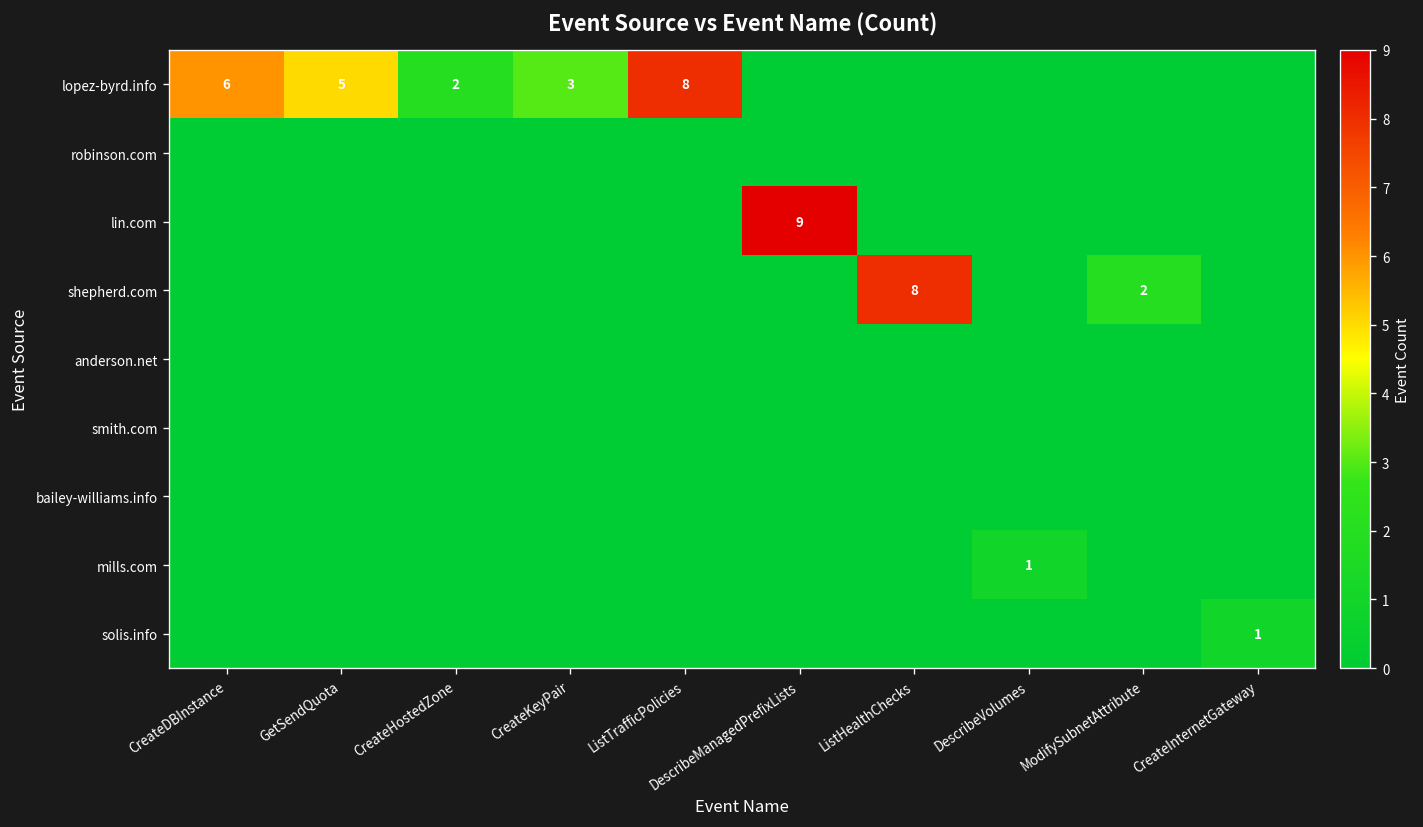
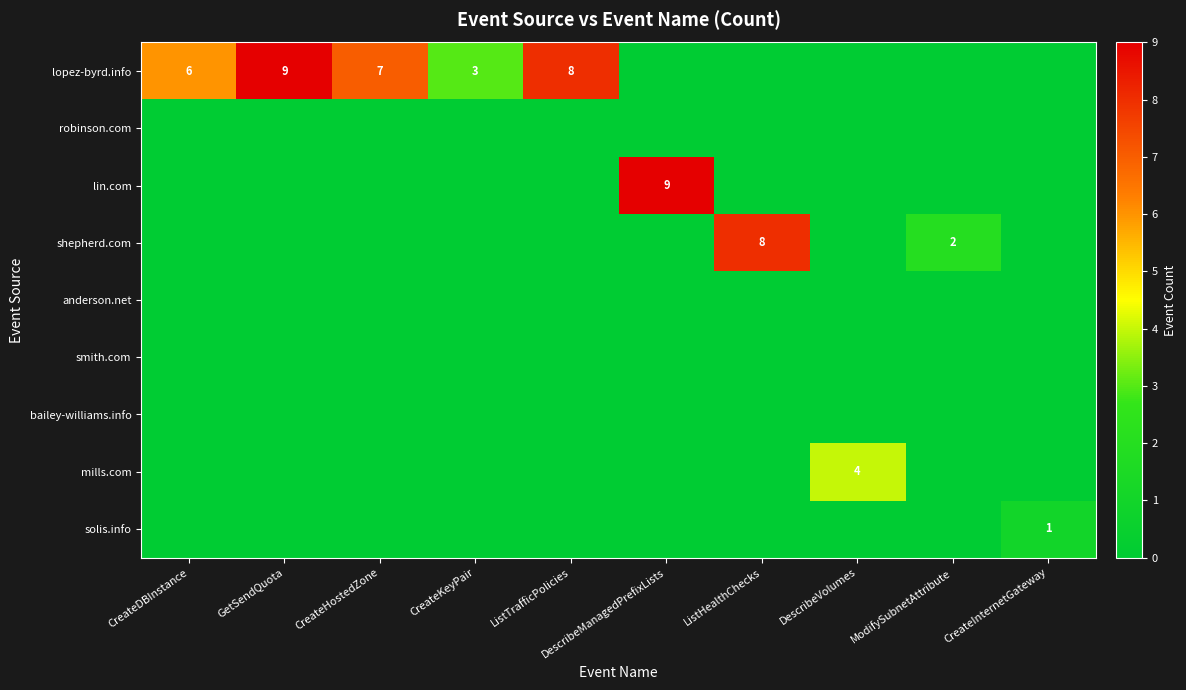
lopez-byrd.info, GetSendQuota: 5 -> 9
lopez-byrd.info, CreateHostedZone: 2 -> 7
mills.com, DescribeVolumes: 1 -> 4
